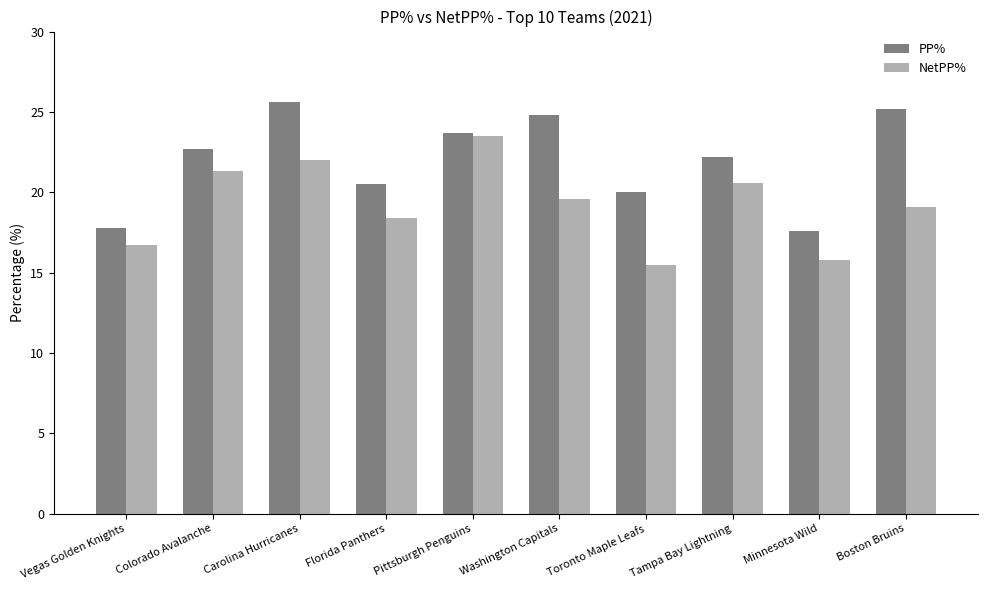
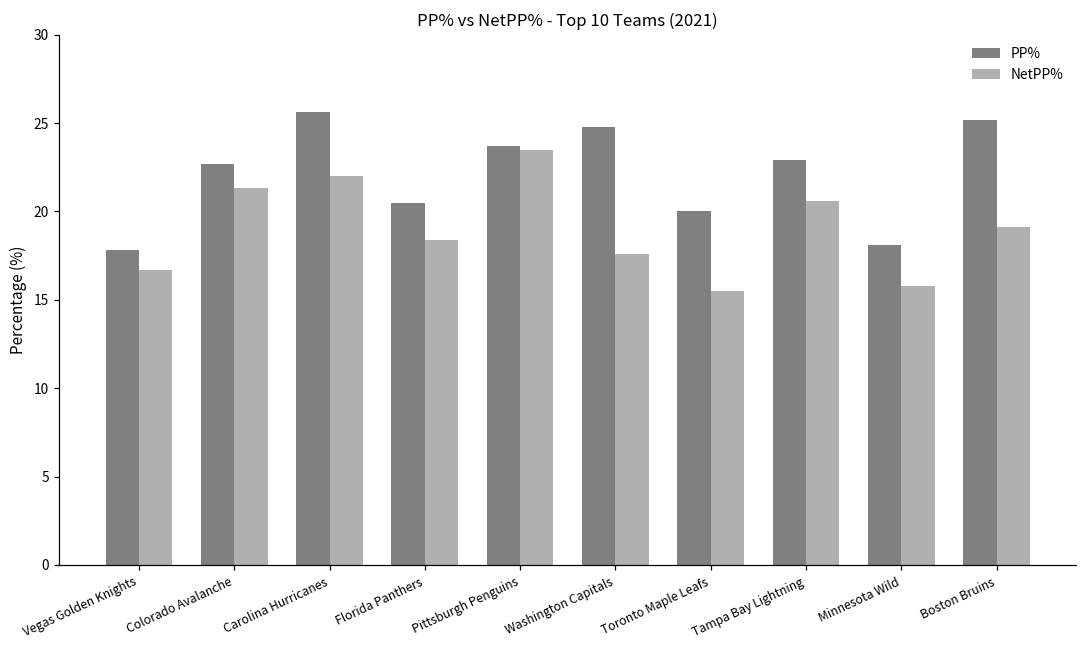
NetPP%, Washington Capitals: 19.6 -> 17.6
PP%, Tampa Bay Lightning: 22.2 -> 22.9
PP%, Minnesota Wild: 17.6 -> 18.1
